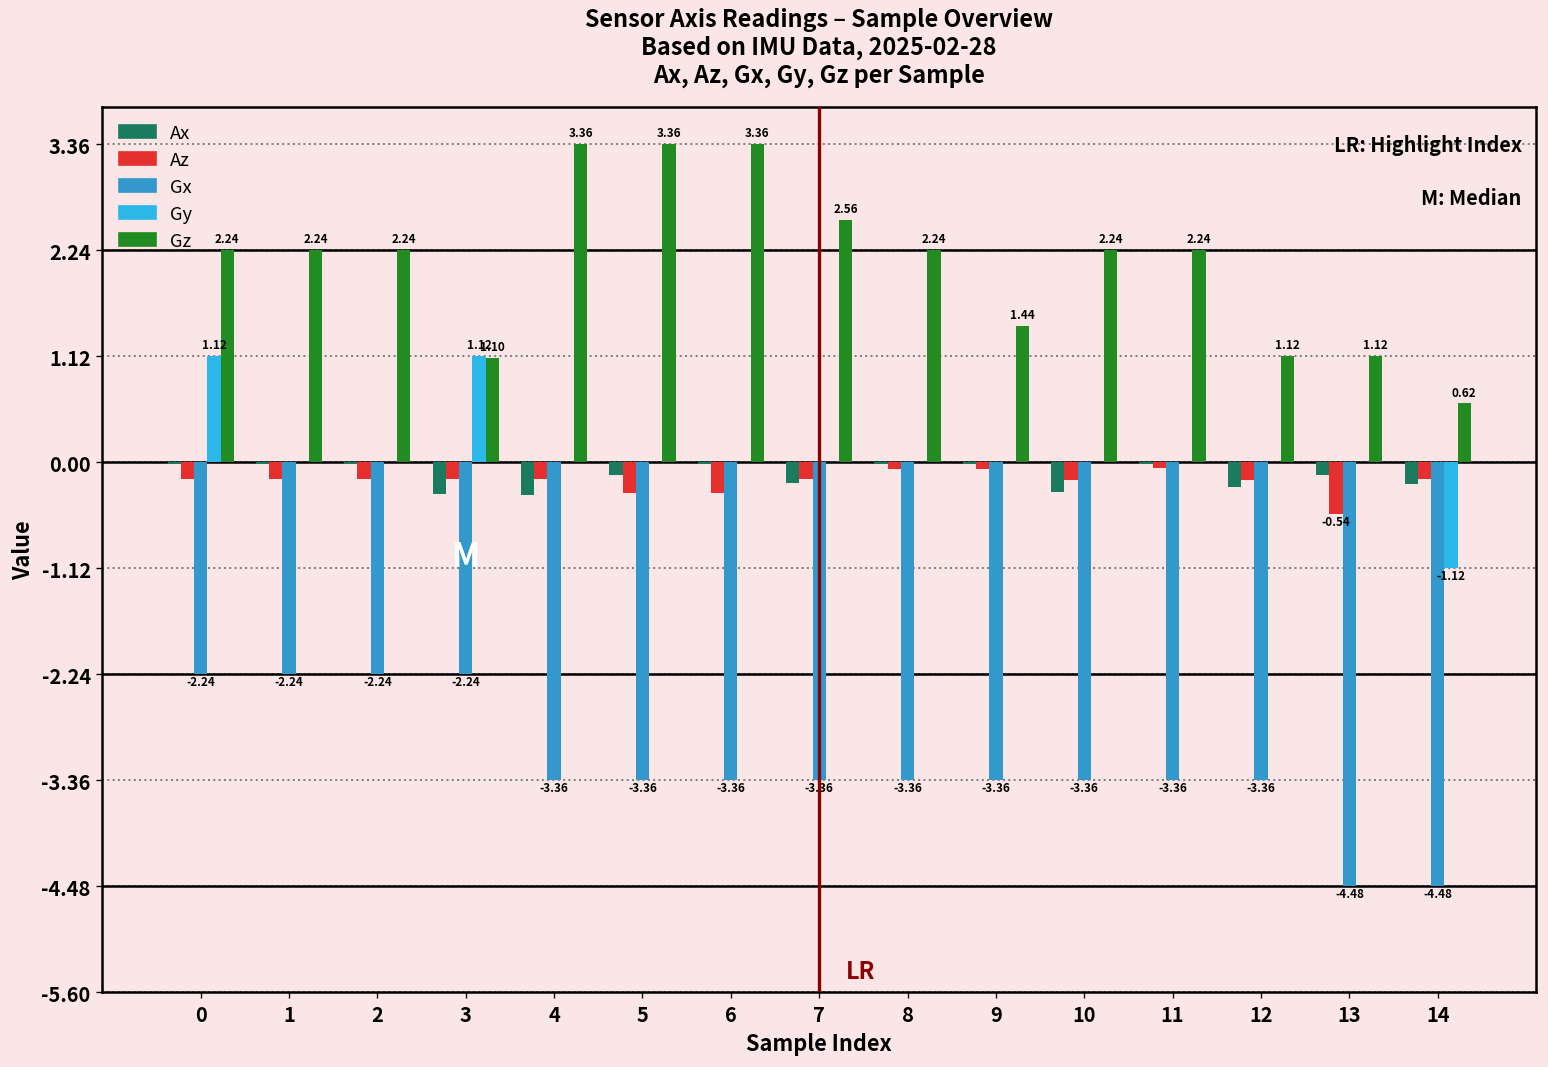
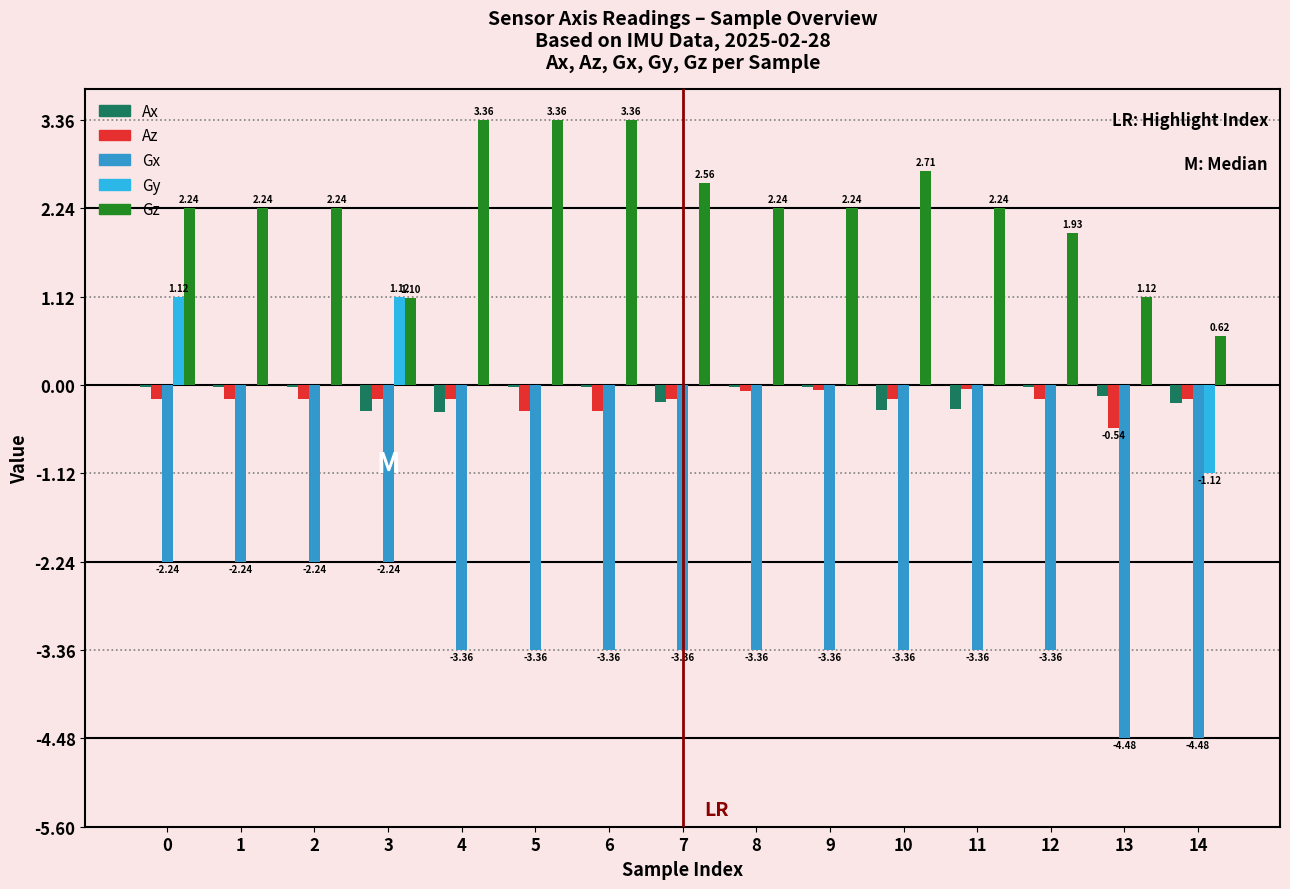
Ax, 5: -0.1 -> 0.0
Gz, 9: 1.44 -> 2.24
Gz, 10: 2.24 -> 2.71
Ax, 11: 0.0 -> -0.3
Ax, 12: -0.3 -> 0.0
Gz, 12: 1.12 -> 1.93
